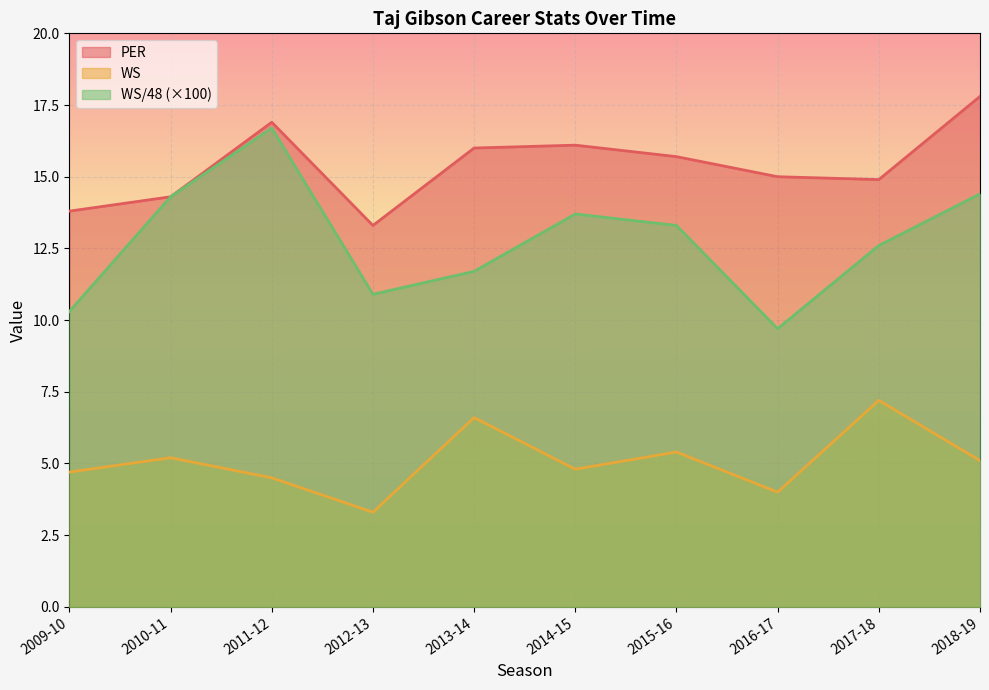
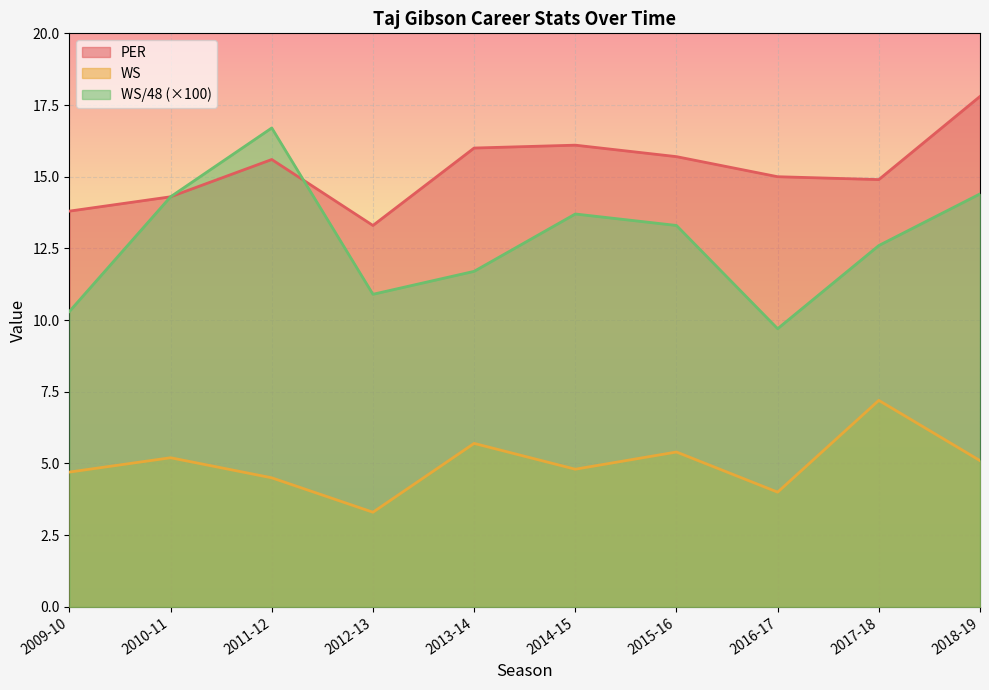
PER, 2011-12: 16.9 -> 15.6
WS, 2013-14: 6.6 -> 5.7
